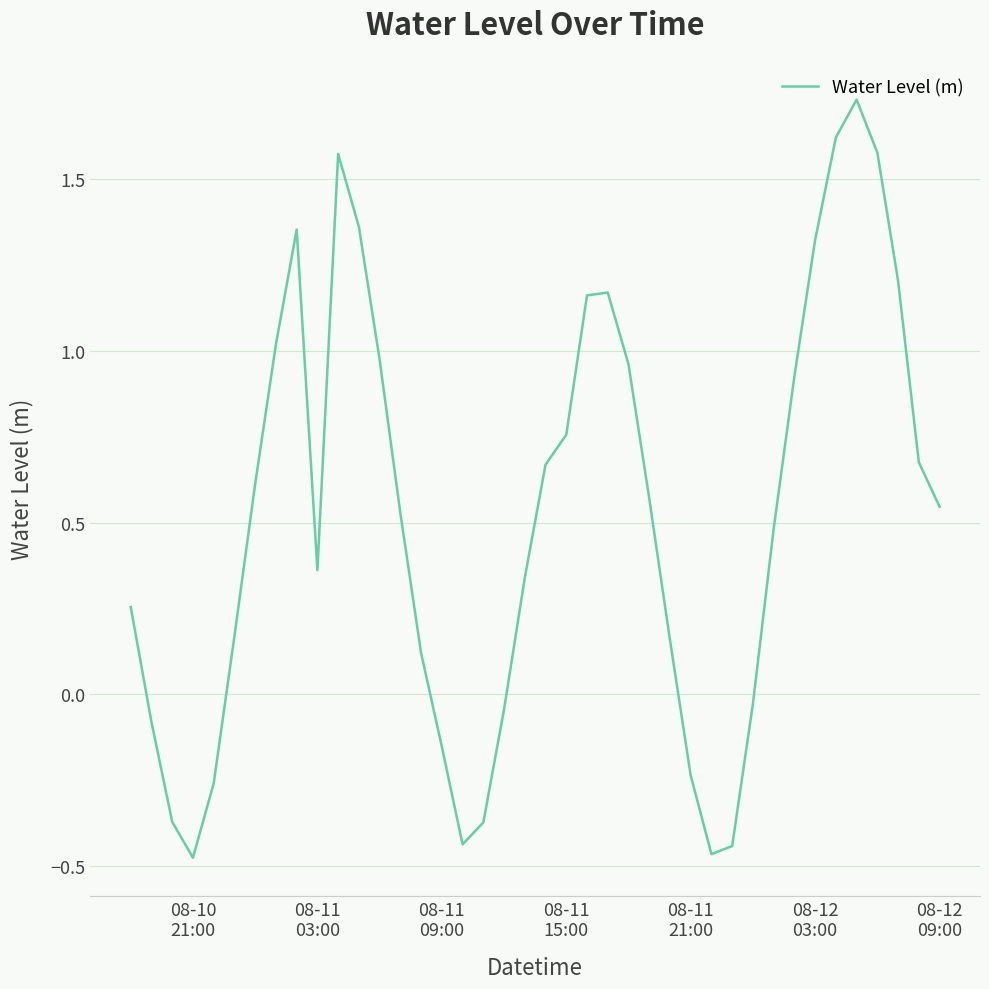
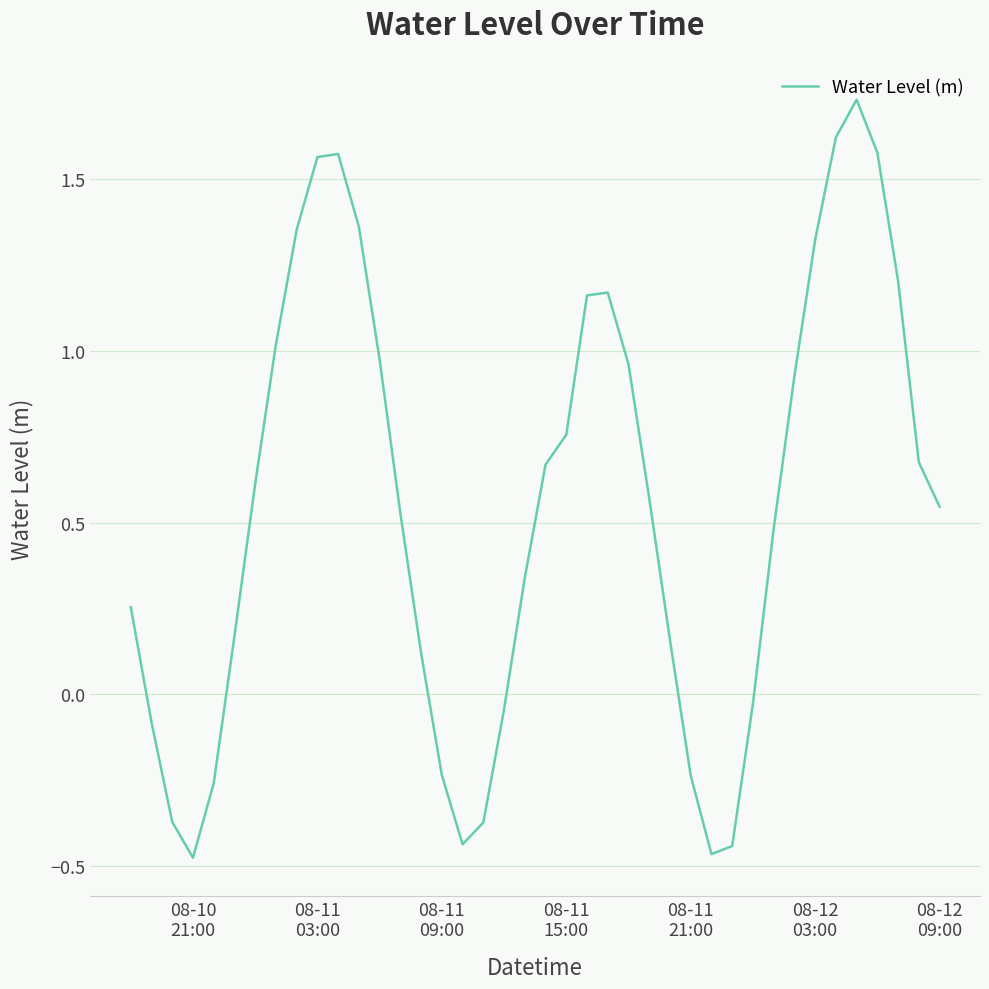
08-11 03:00: 0.36 -> 1.56
08-11 09:00: -0.15 -> -0.24
